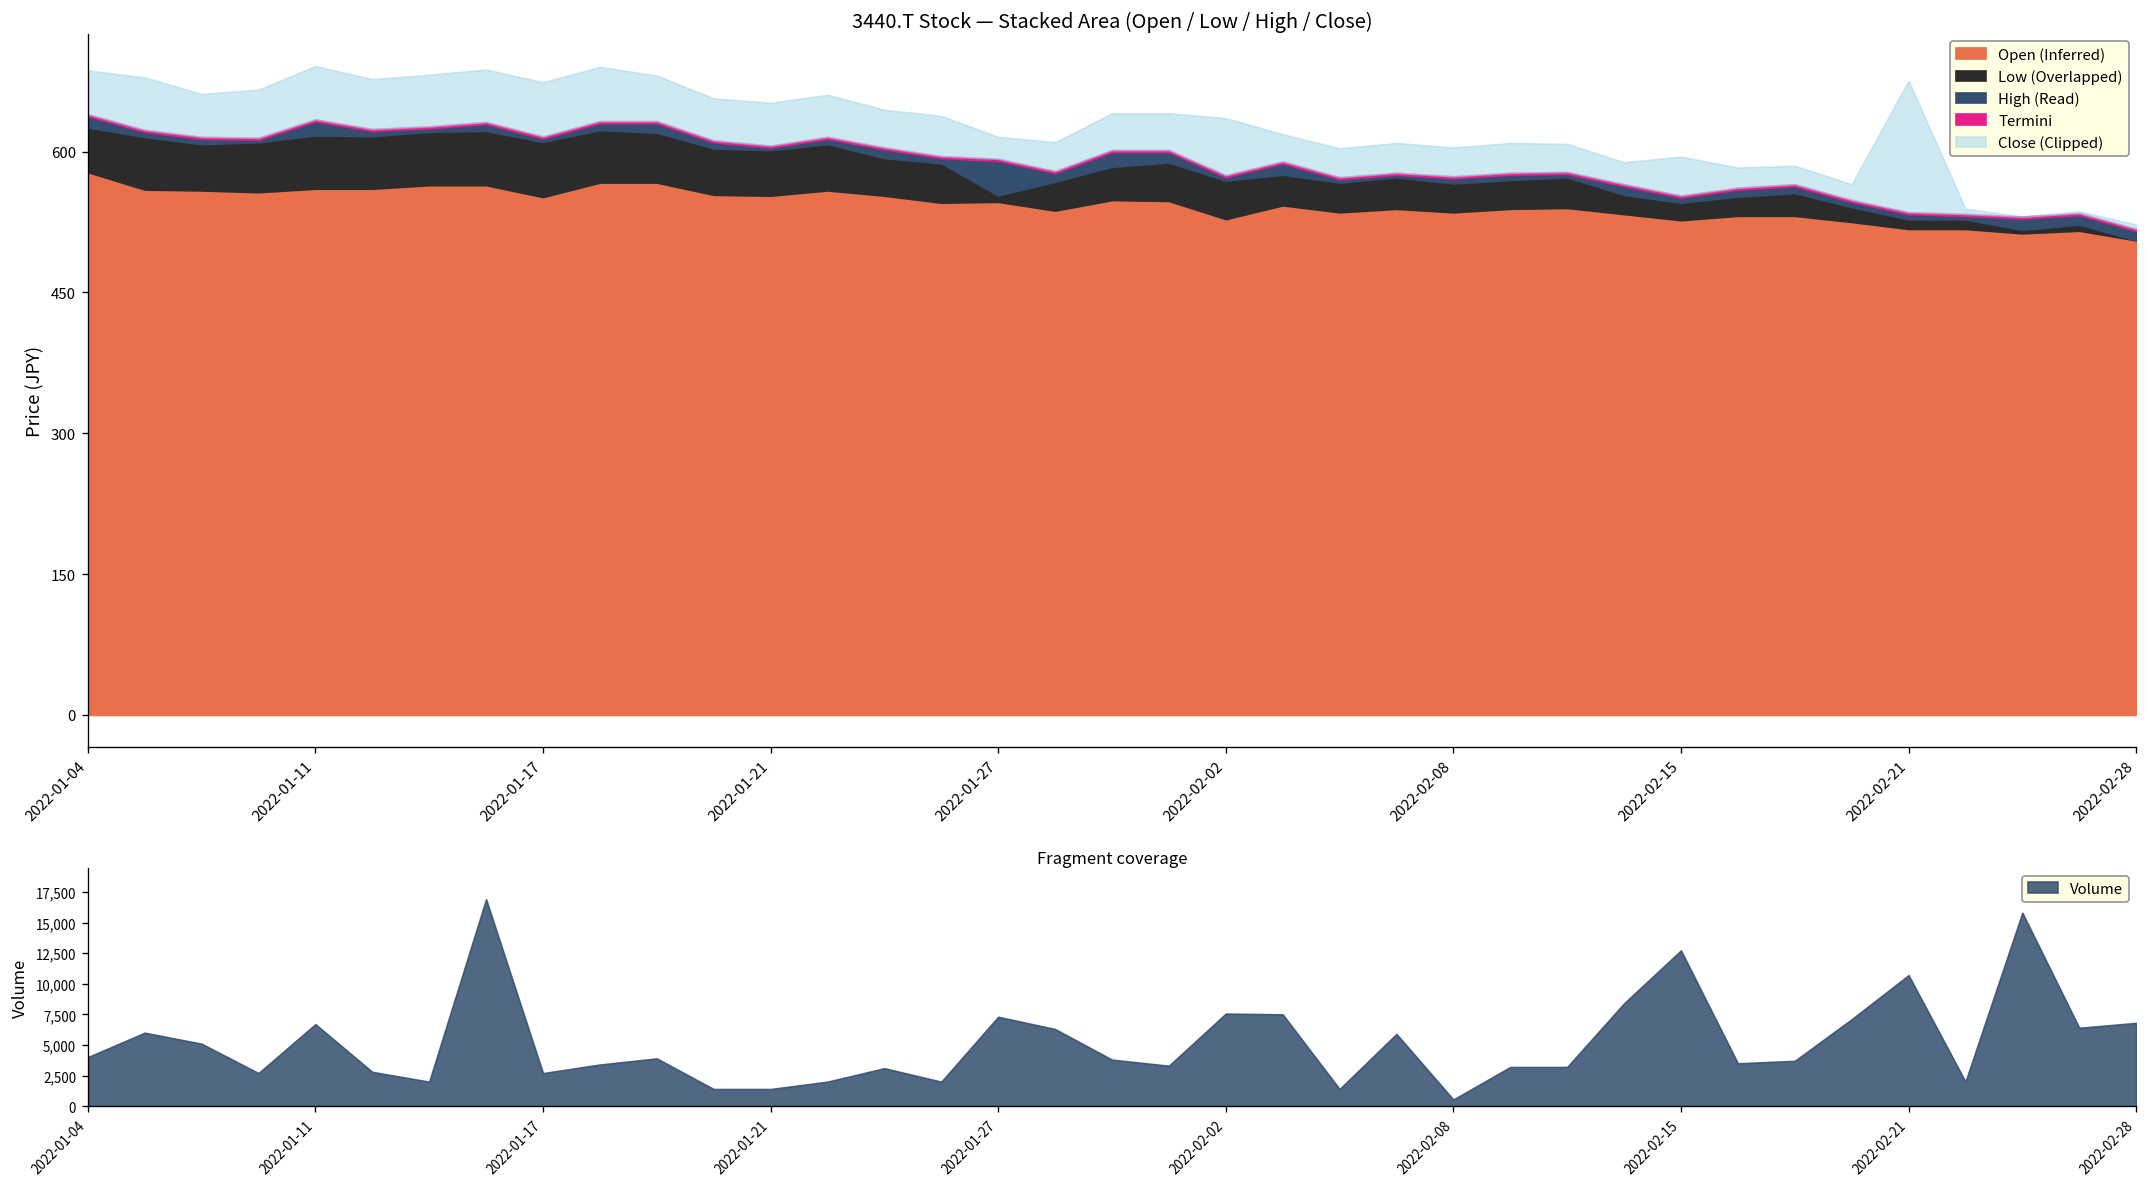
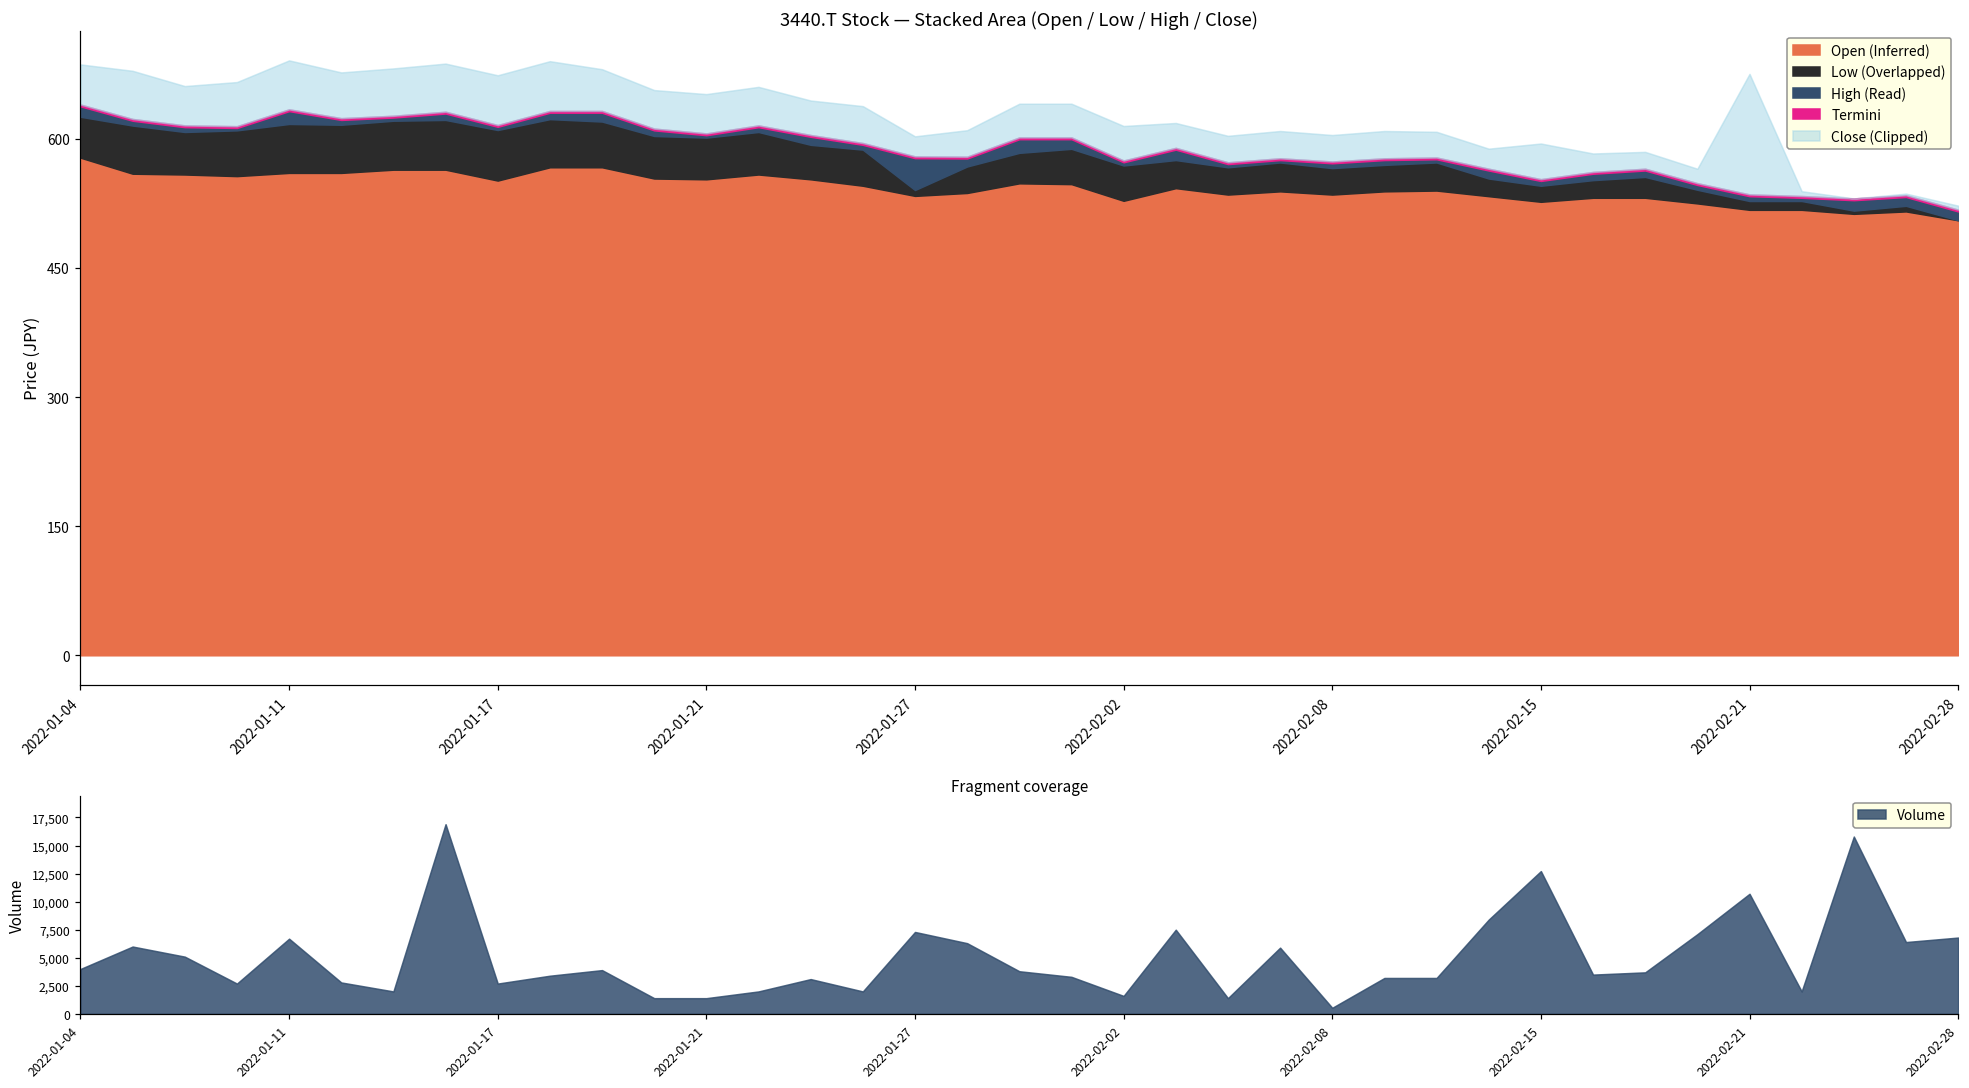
3440.T Stock — Stacked Area (Open / Low / High / Close), Open (Inferred), 2022-01-27: 550 -> 530
3440.T Stock — Stacked Area (Open / Low / High / Close), Close (Clipped), 2022-02-02: 60 -> 40
Fragment coverage, 2022-02-02: 7,600 -> 1,600
